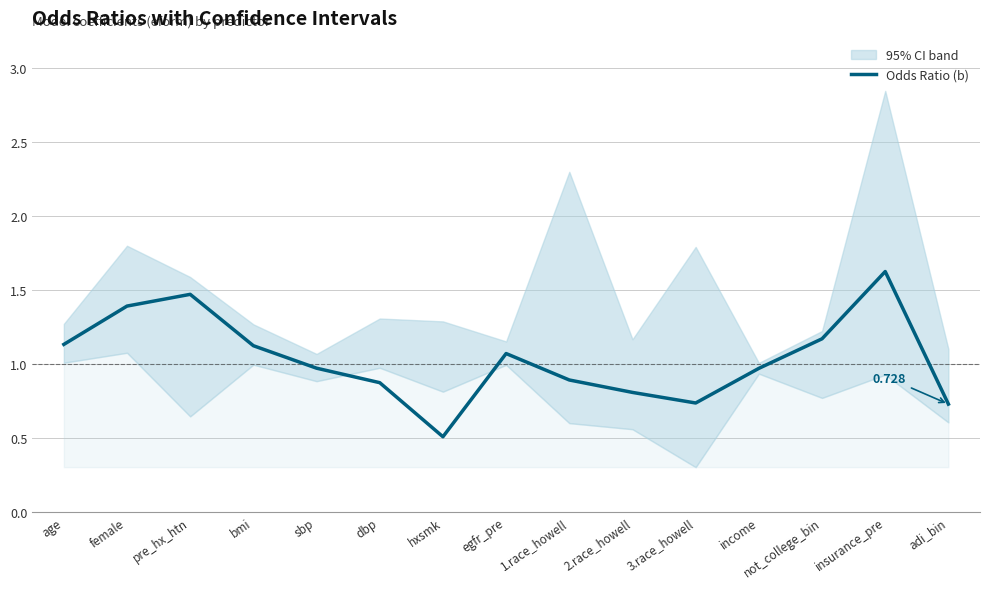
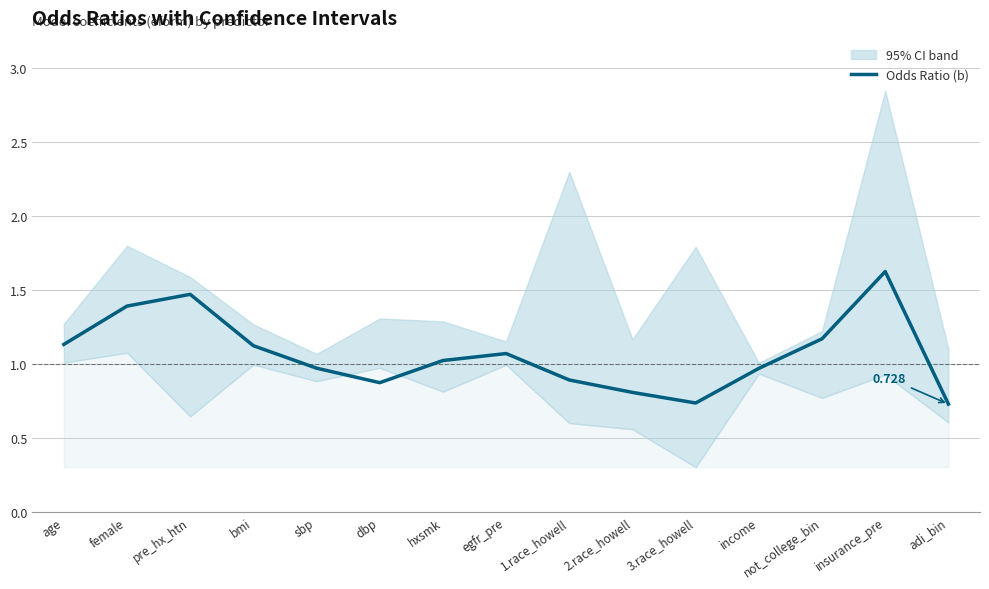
Odds Ratio (b), hxsmk: 0.51 -> 1.02
